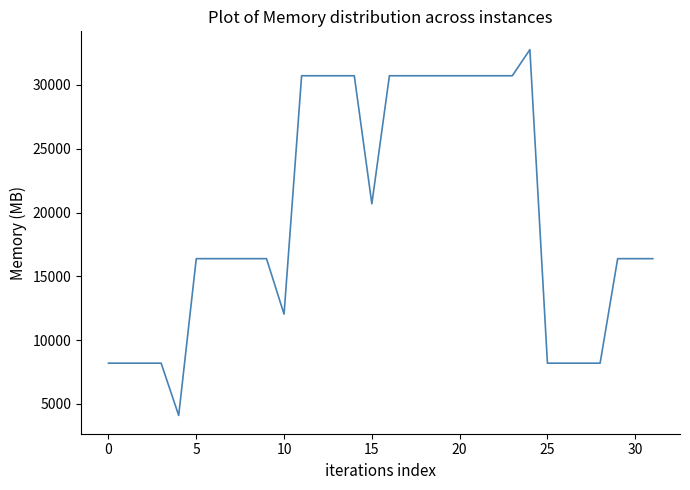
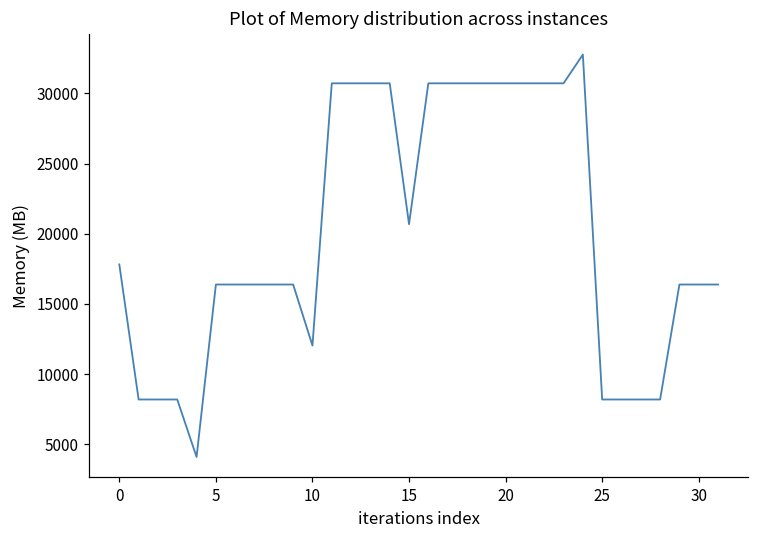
0: 8200 -> 17800
